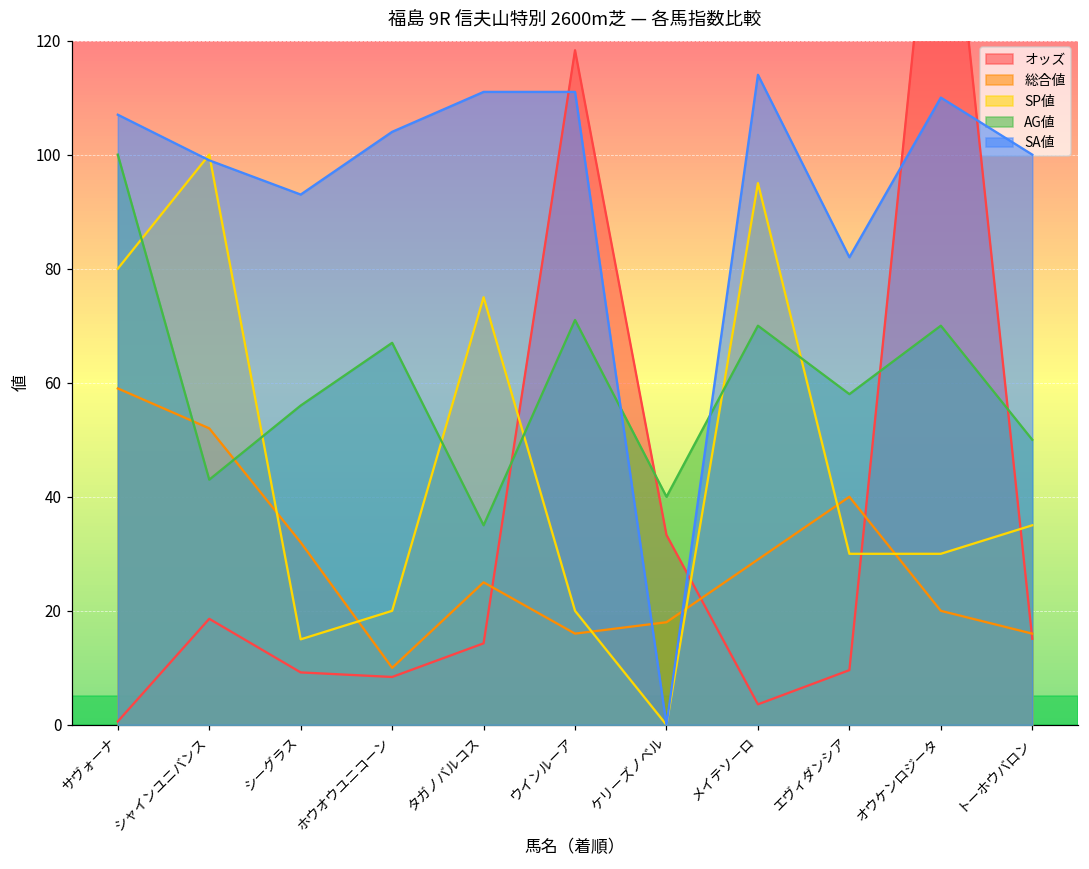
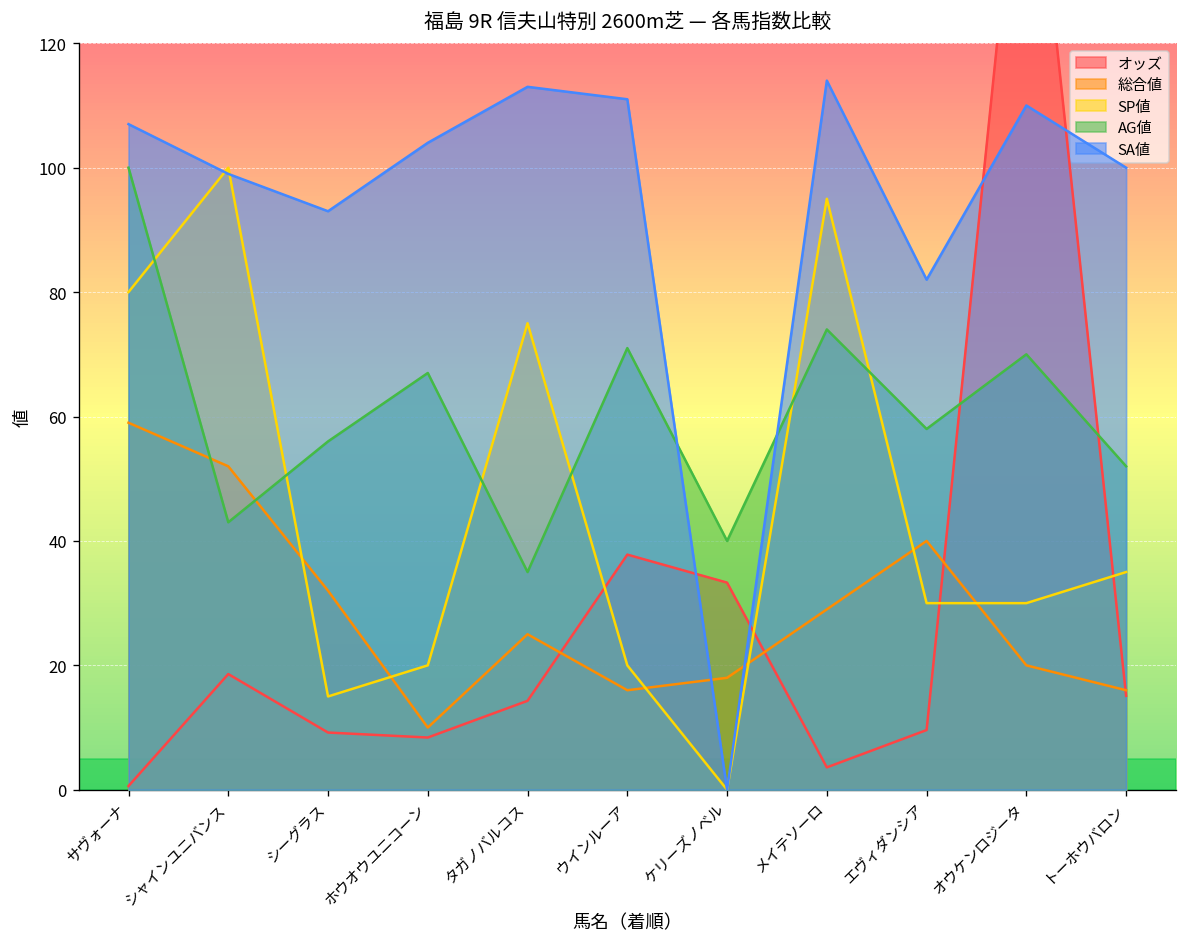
SA値, タガノバルコス: 111 -> 113
オッズ, ウインルーア: 118 -> 38
AG値, メイテソーロ: 70 -> 74
AG値, トーホウバロン: 50 -> 52
